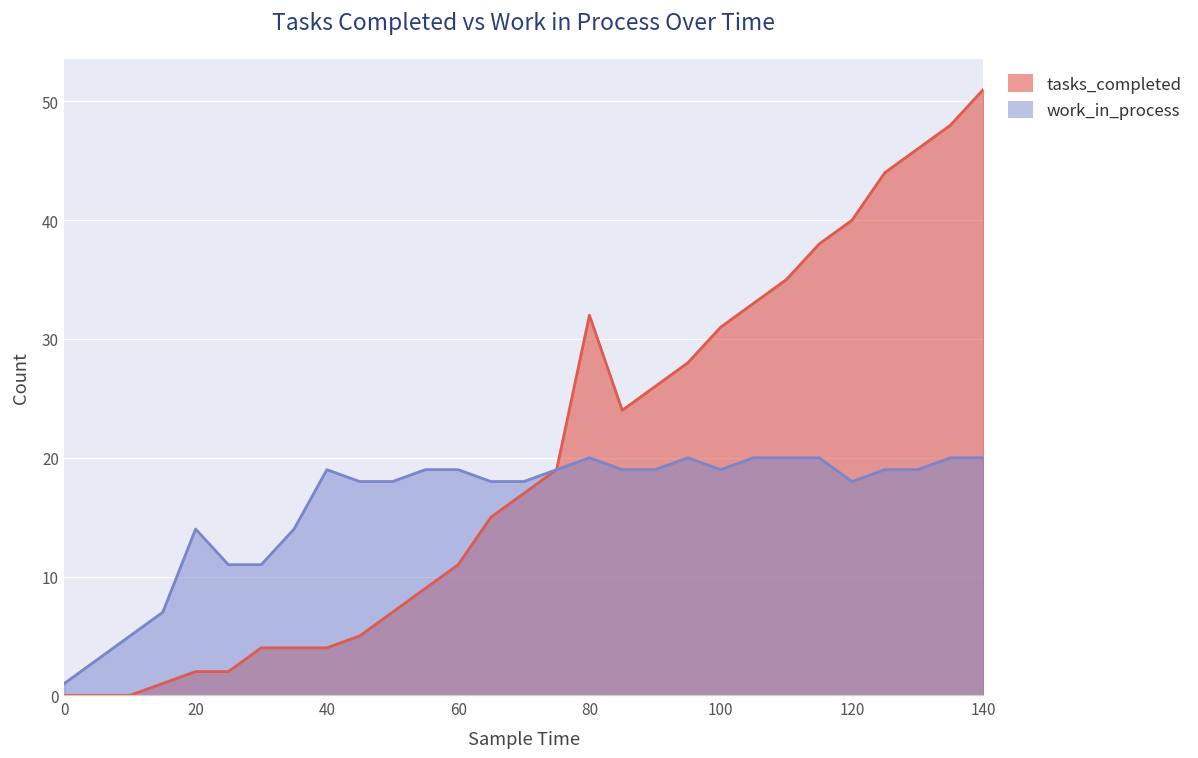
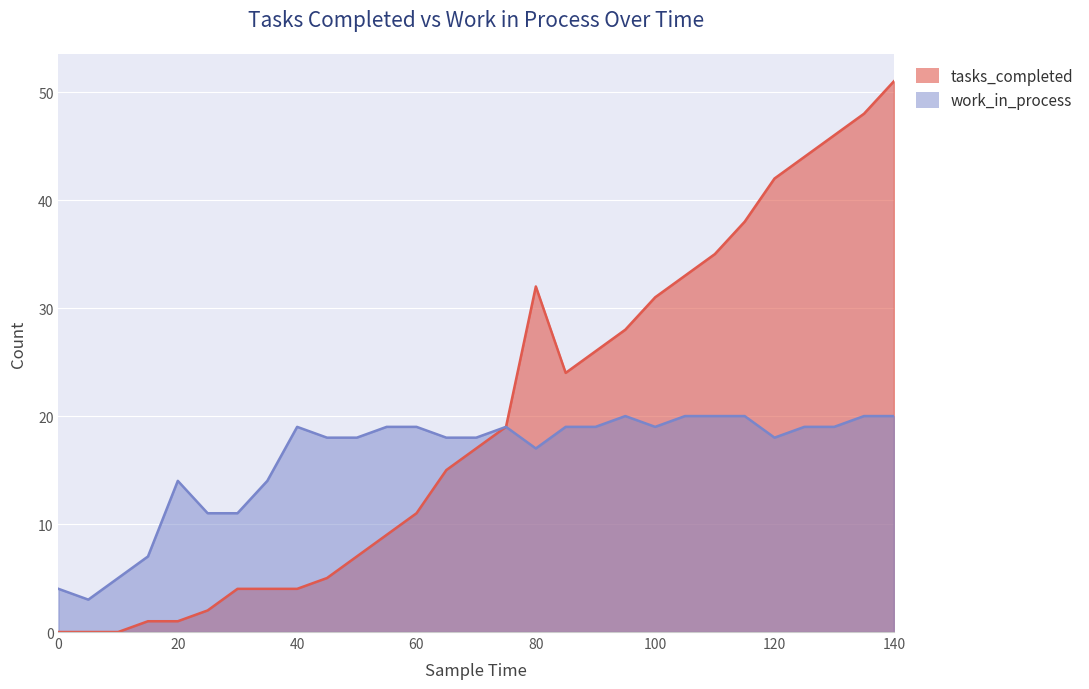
work_in_process, 0: 1 -> 4
tasks_completed, 20: 2 -> 1
work_in_process, 80: 20 -> 17
tasks_completed, 120: 40 -> 42
